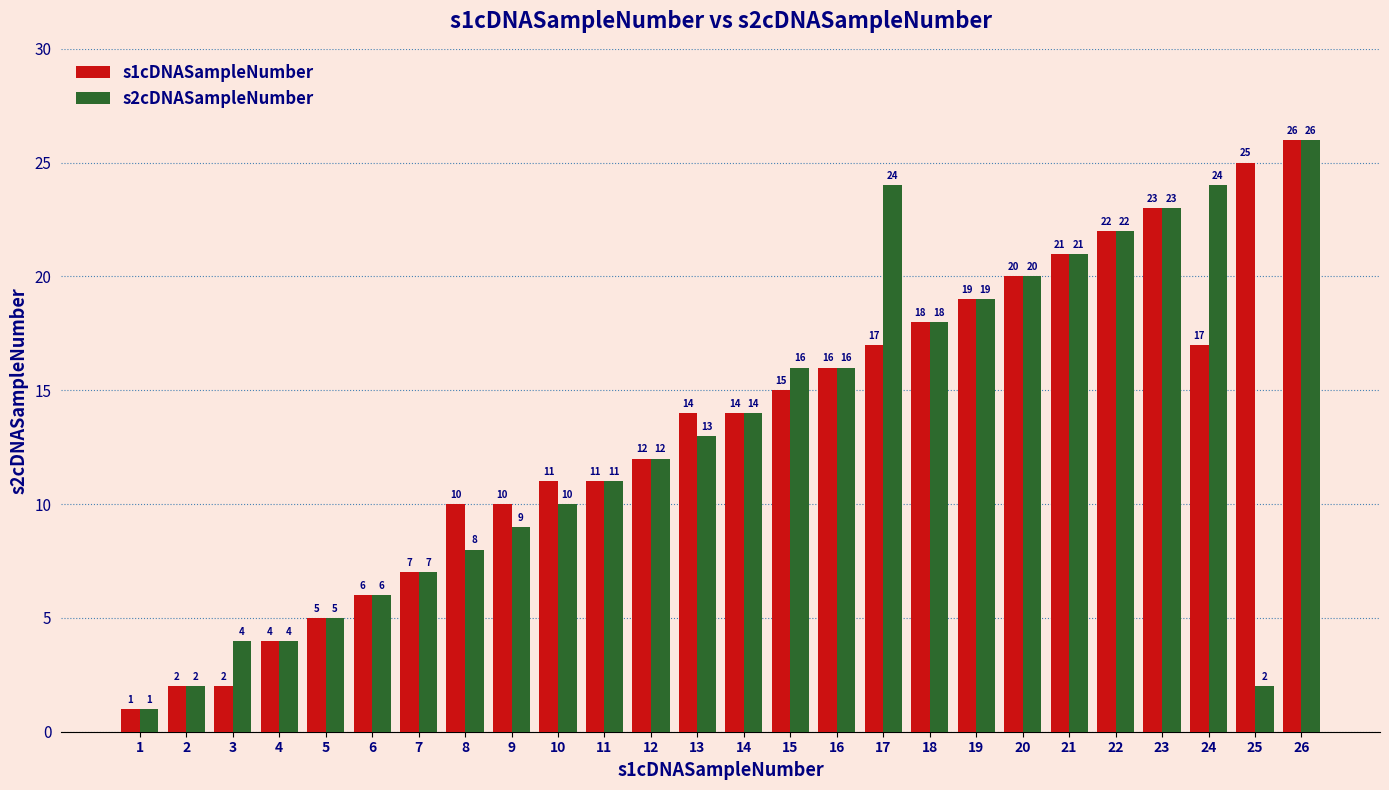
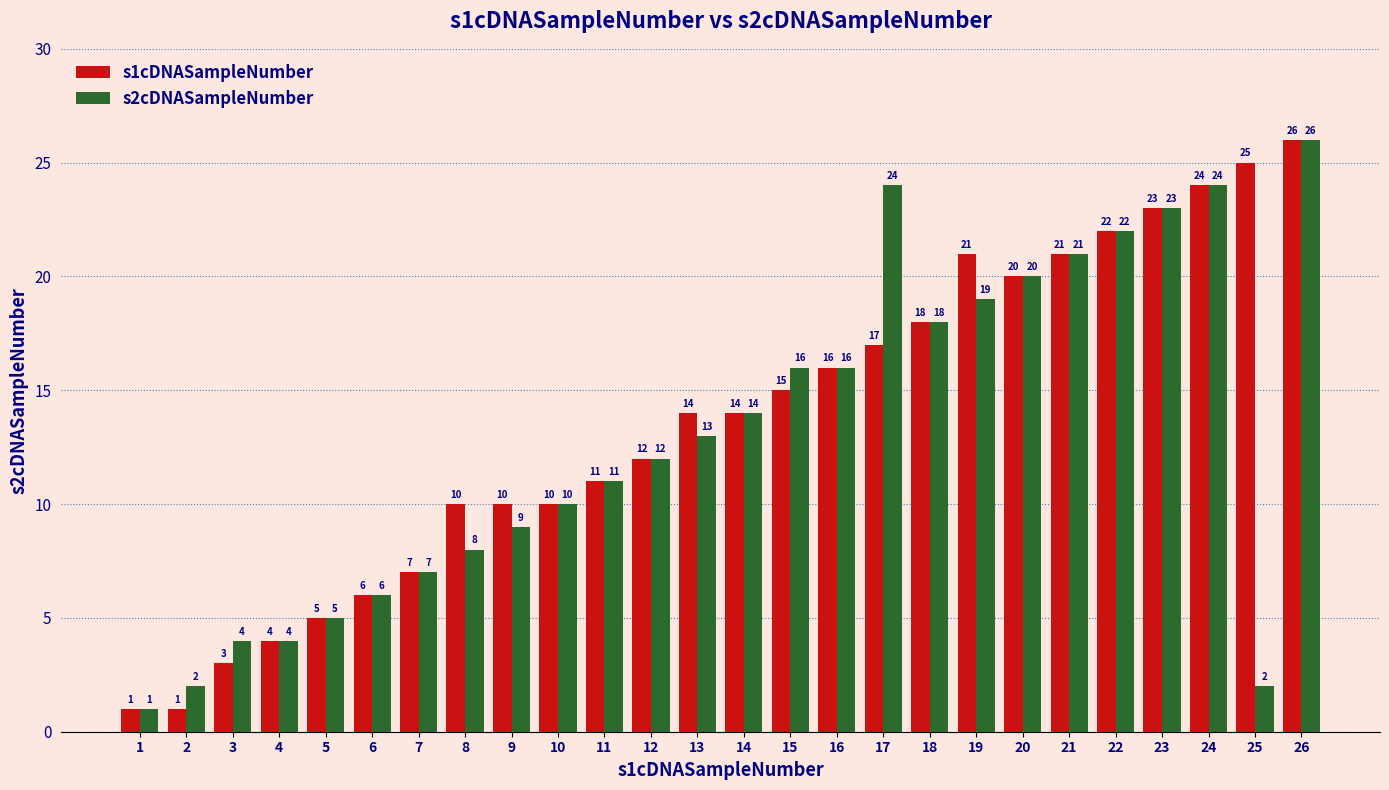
s1cDNASampleNumber, 2: 2 -> 1
s1cDNASampleNumber, 3: 2 -> 3
s1cDNASampleNumber, 10: 11 -> 10
s1cDNASampleNumber, 19: 19 -> 21
s1cDNASampleNumber, 24: 17 -> 24
